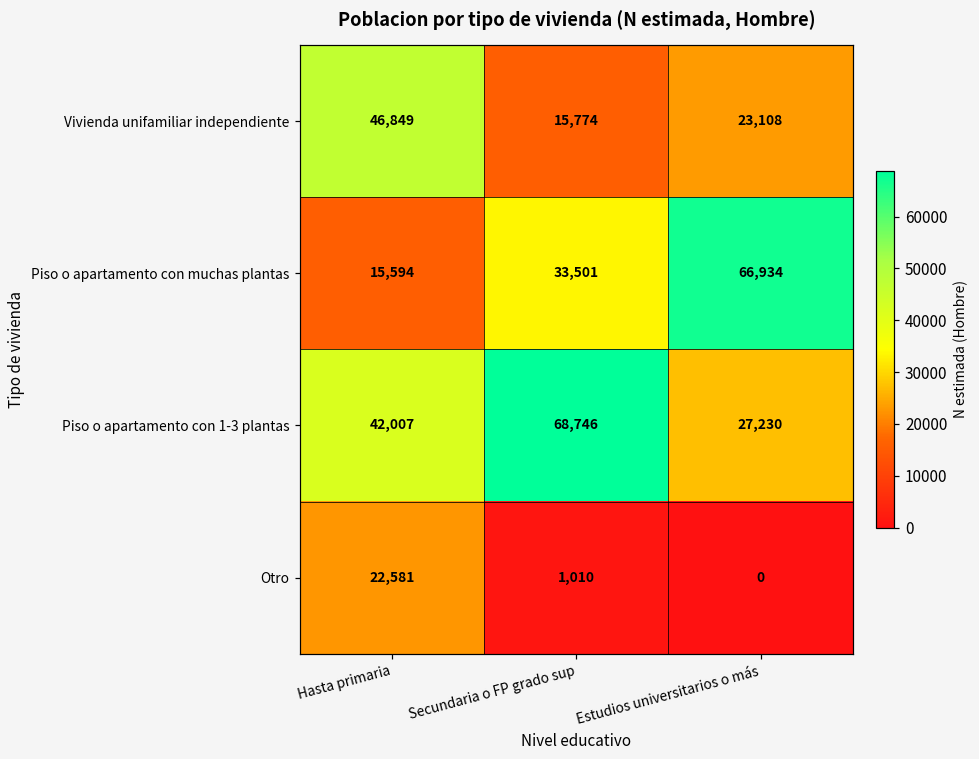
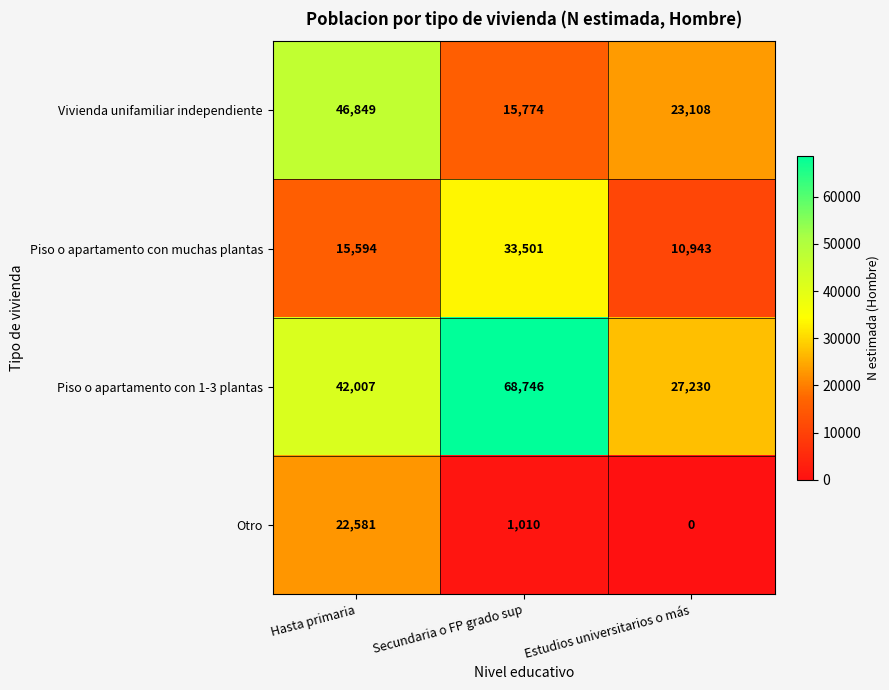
Piso o apartamento con muchas plantas, Estudios universitarios o más: 66,934 -> 10,943
